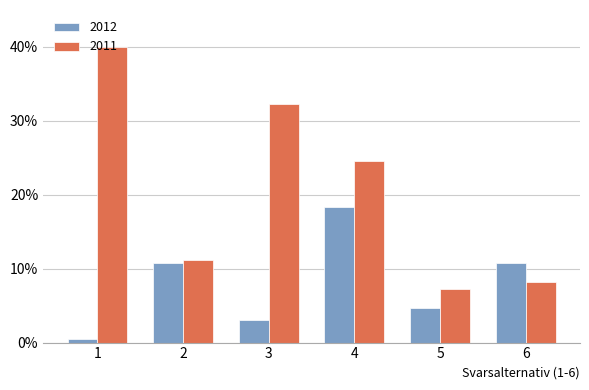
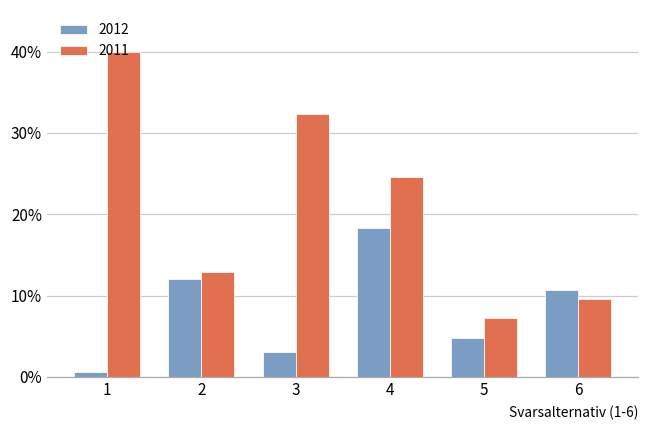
2012, 2: 11% -> 12%
2011, 2: 11% -> 13%
2011, 6: 8% -> 10%
